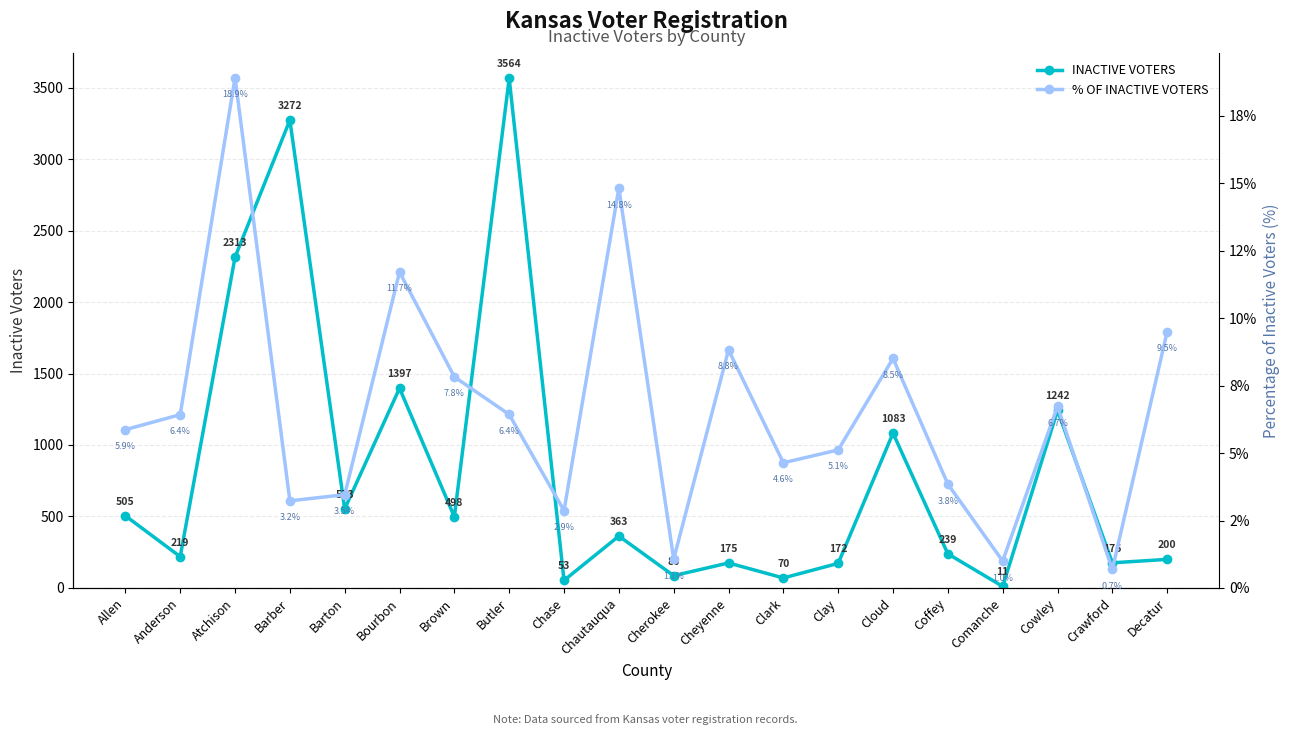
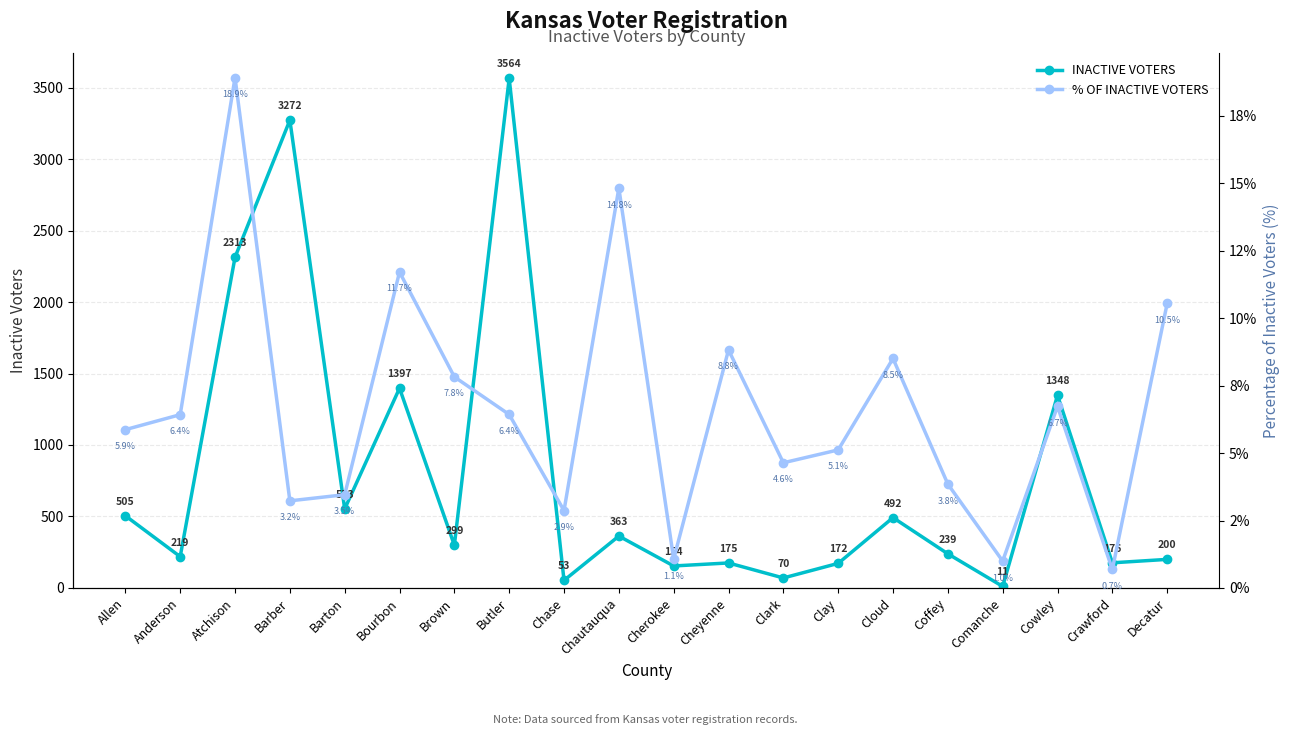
INACTIVE VOTERS, Brown: 498 -> 299
INACTIVE VOTERS, Cherokee: 86 -> 154
INACTIVE VOTERS, Cloud: 1083 -> 492
INACTIVE VOTERS, Cowley: 1242 -> 1348
% OF INACTIVE VOTERS, Decatur: 9.5% -> 10.5%
